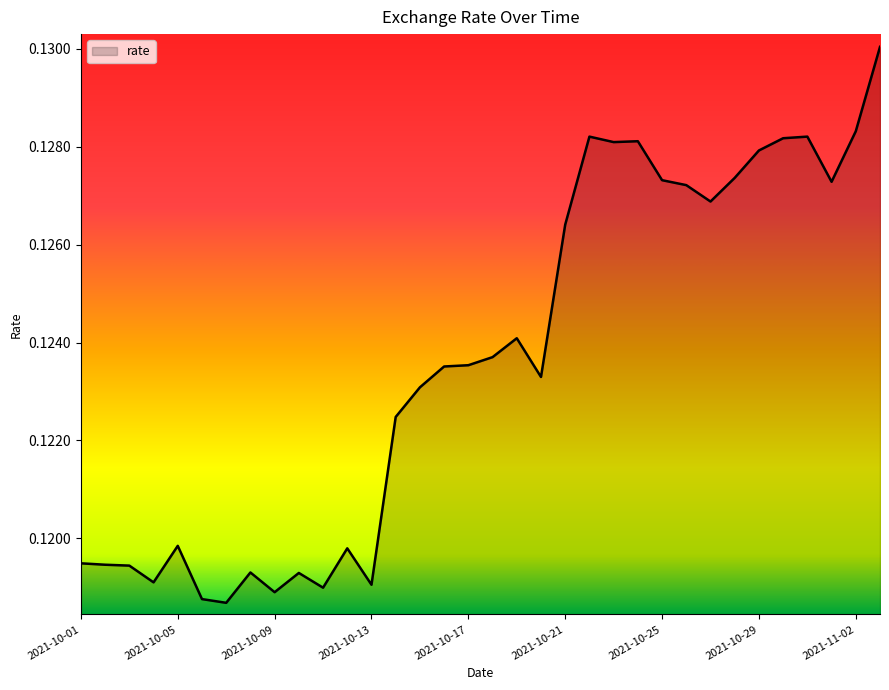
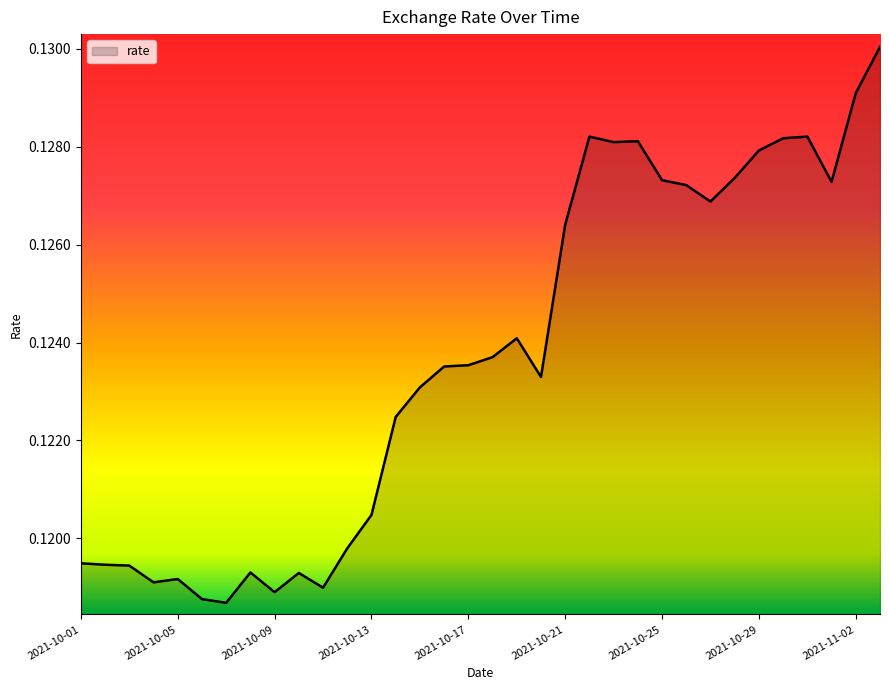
2021-10-05: 0.1198 -> 0.1192
2021-10-13: 0.1191 -> 0.1205
2021-11-02: 0.1283 -> 0.1291
